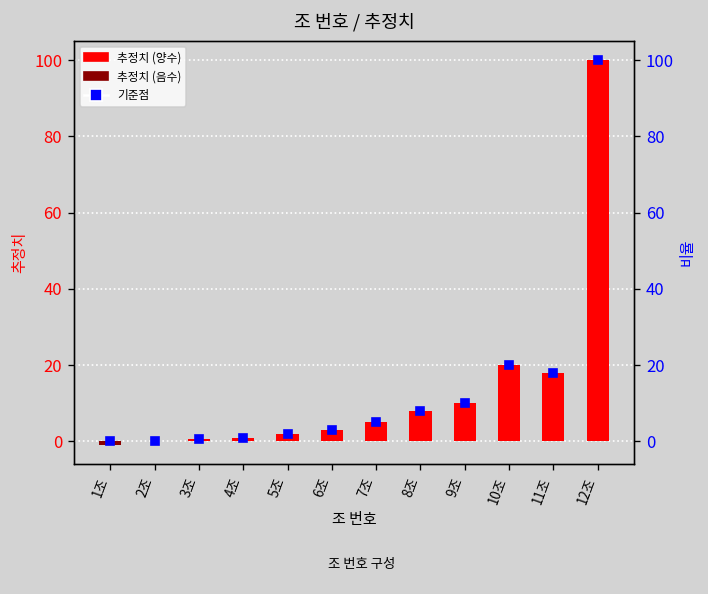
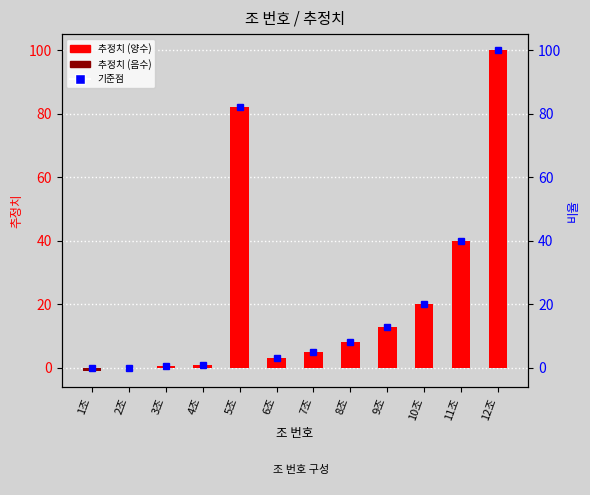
추정치 (양수), 5조: 2 -> 82
추정치 (양수), 9조: 10 -> 13
추정치 (양수), 11조: 18 -> 40
